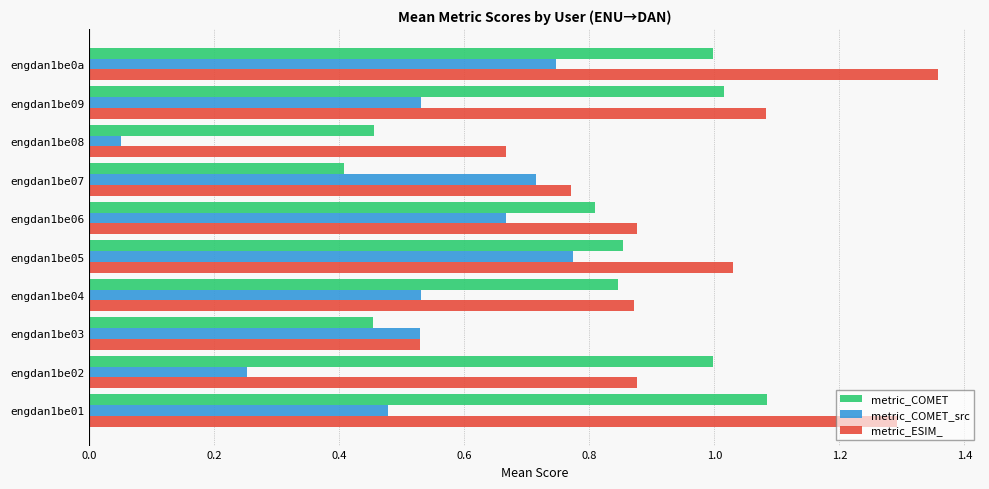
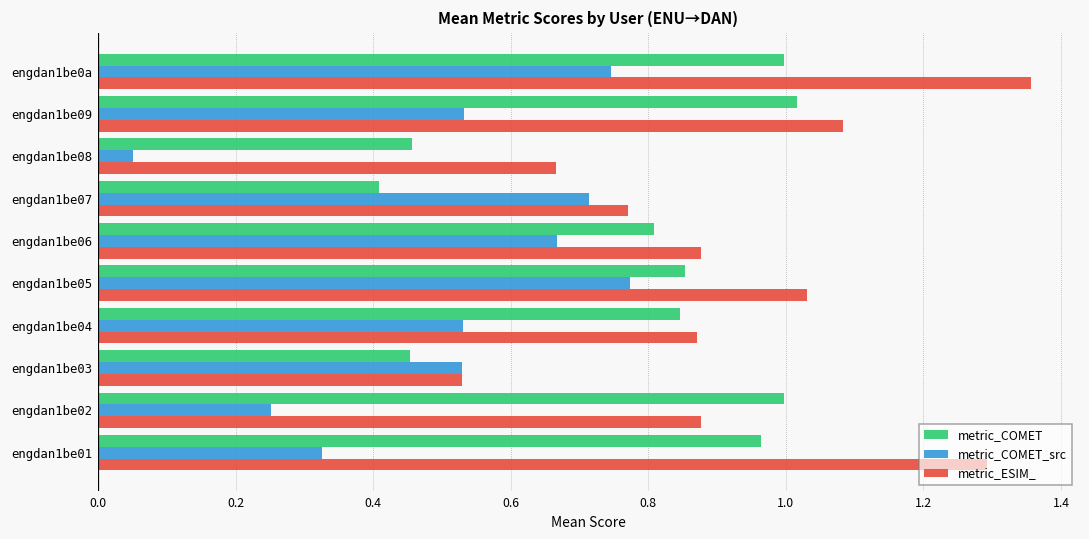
metric_COMET, engdan1be01: 1.08 -> 0.96
metric_COMET_src, engdan1be01: 0.48 -> 0.33
